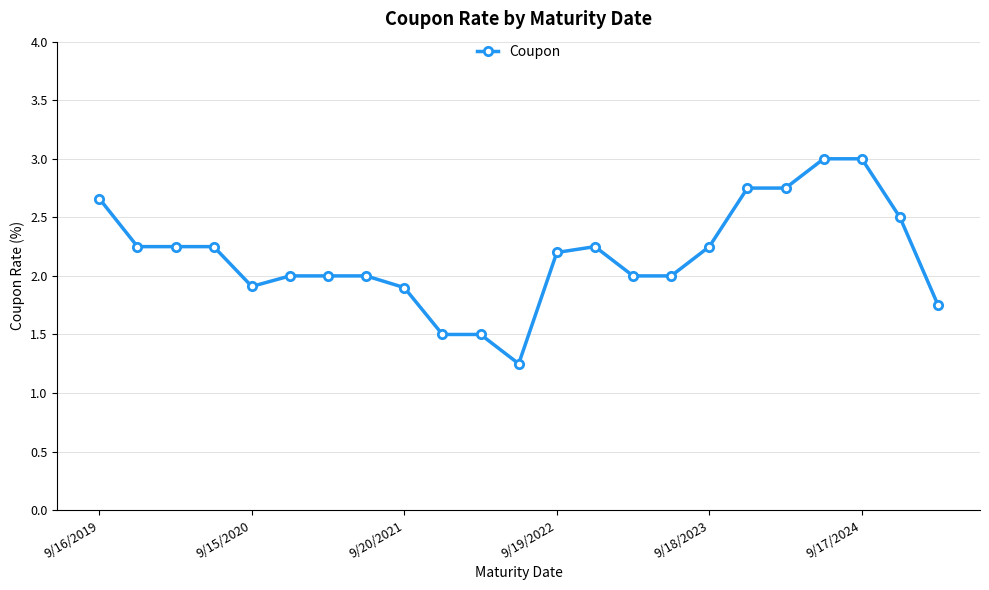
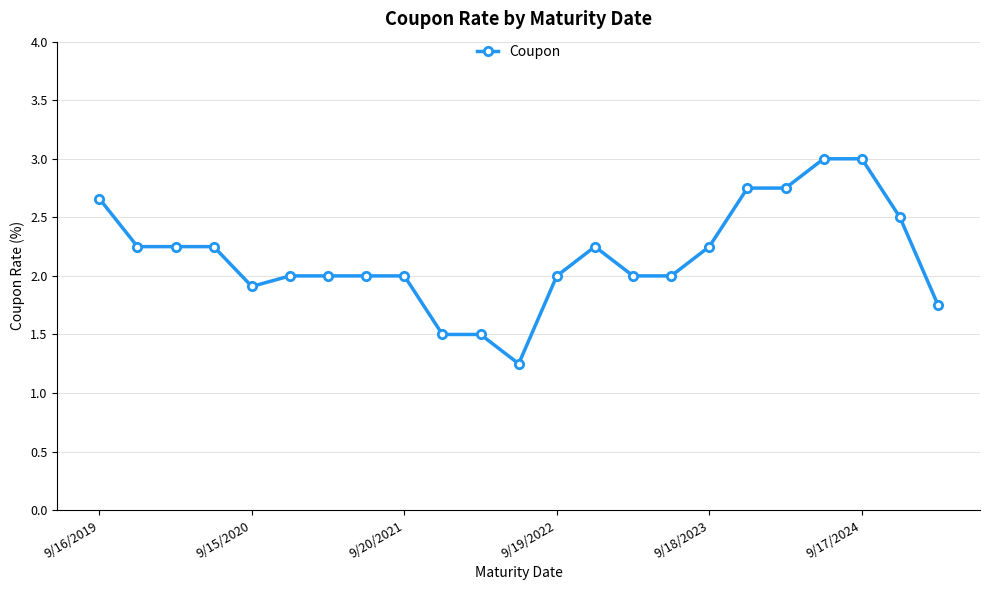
9/20/2021: 1.9 -> 2.0
9/19/2022: 2.2 -> 2.0
